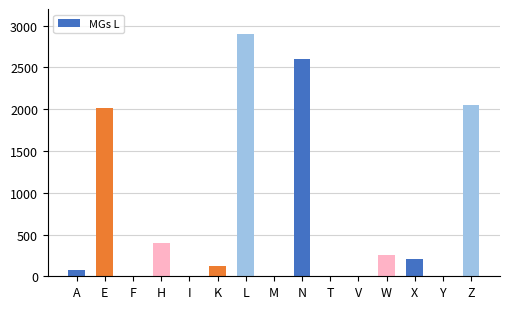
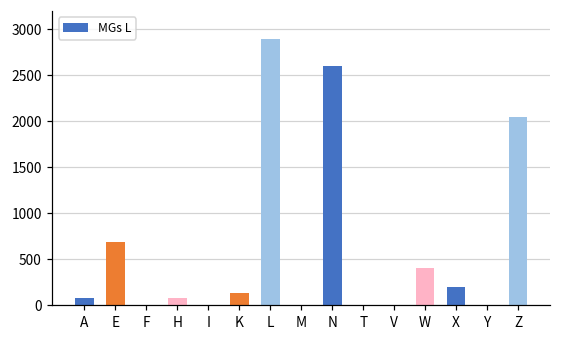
E: 2000 -> 700
H: 400 -> 100
W: 300 -> 400
